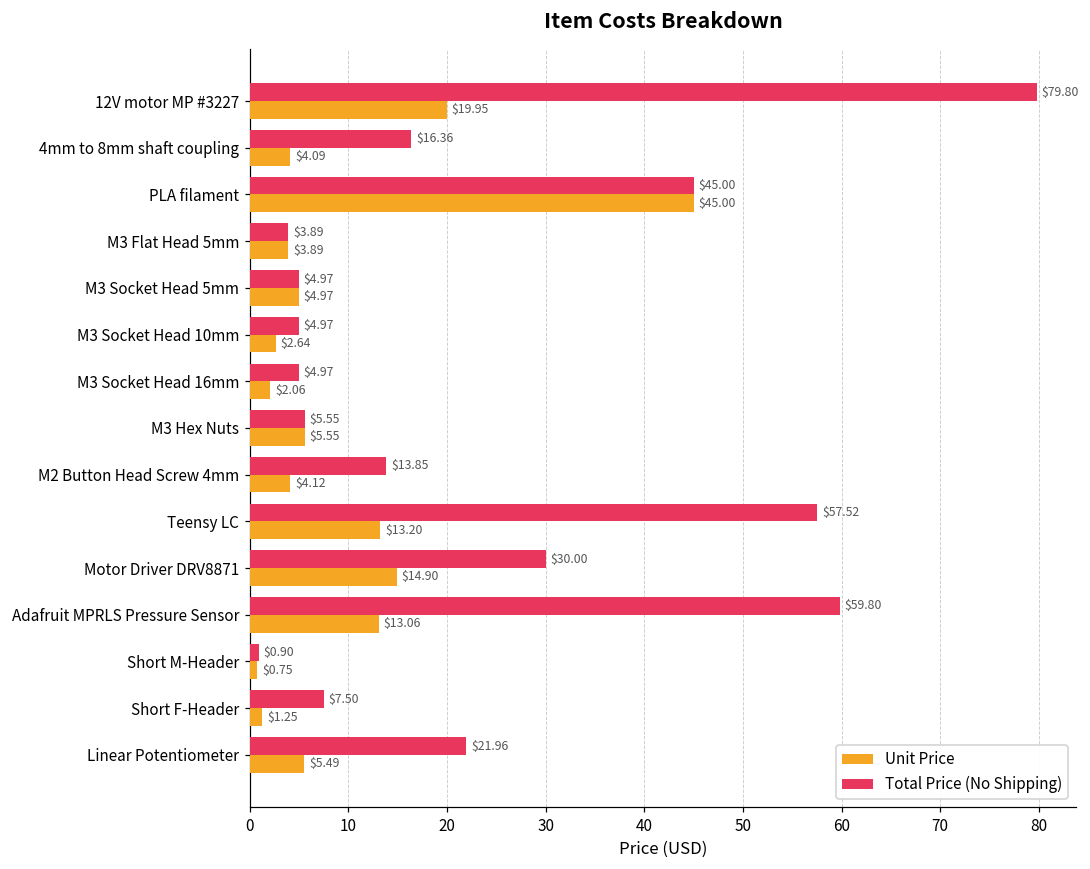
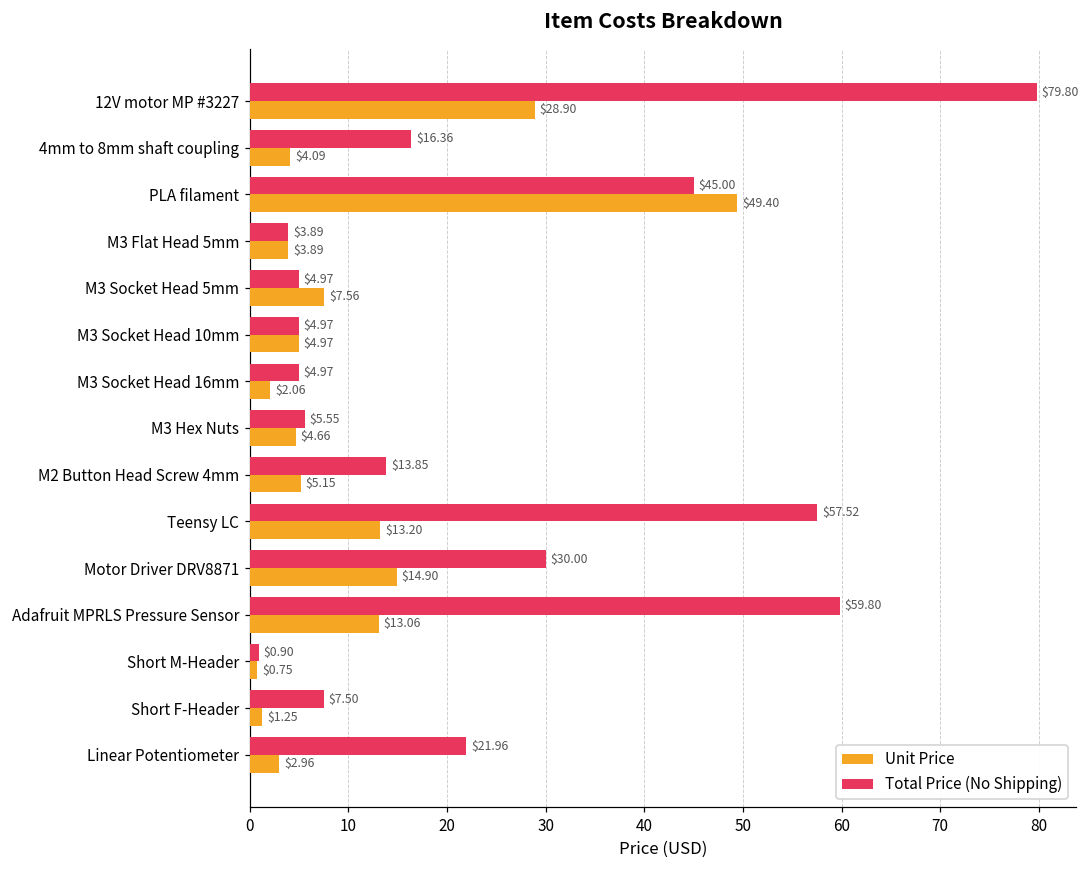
Unit Price, 12V motor MP #3227: $19.95 -> $28.90
Unit Price, PLA filament: $45.00 -> $49.40
Unit Price, M3 Socket Head 5mm: $4.97 -> $7.56
Unit Price, M3 Socket Head 10mm: $2.64 -> $4.97
Unit Price, M3 Hex Nuts: $5.55 -> $4.66
Unit Price, M2 Button Head Screw 4mm: $4.12 -> $5.15
Unit Price, Linear Potentiometer: $5.49 -> $2.96
